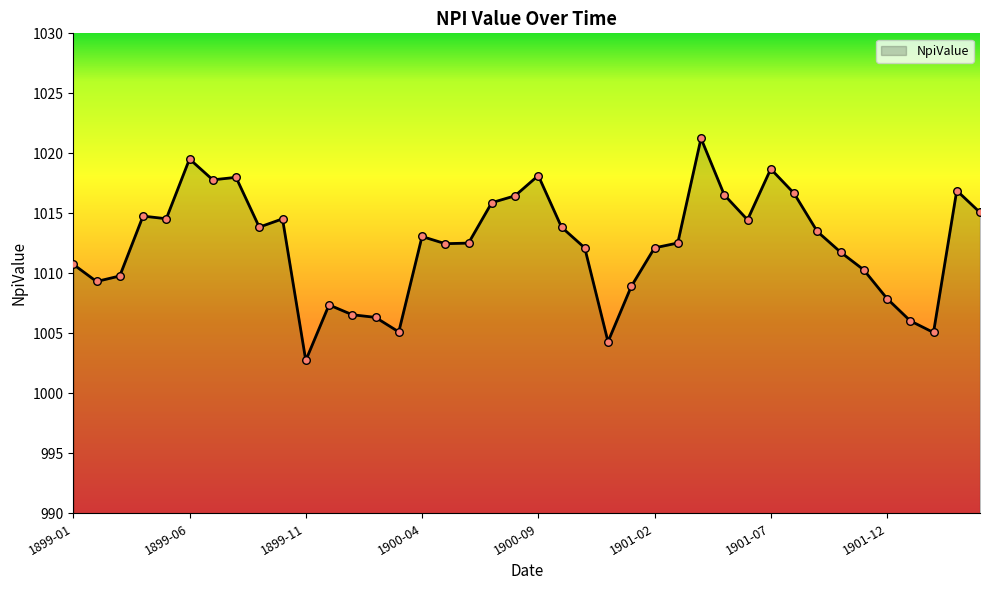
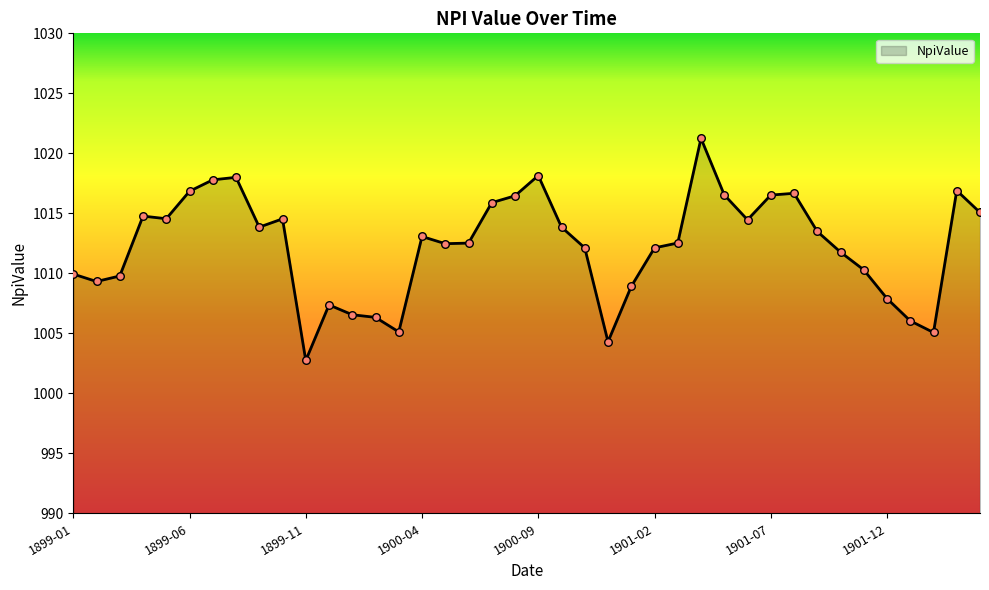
1899-01: 1010.8 -> 1009.9
1899-06: 1019.5 -> 1016.8
1901-07: 1018.7 -> 1016.5
